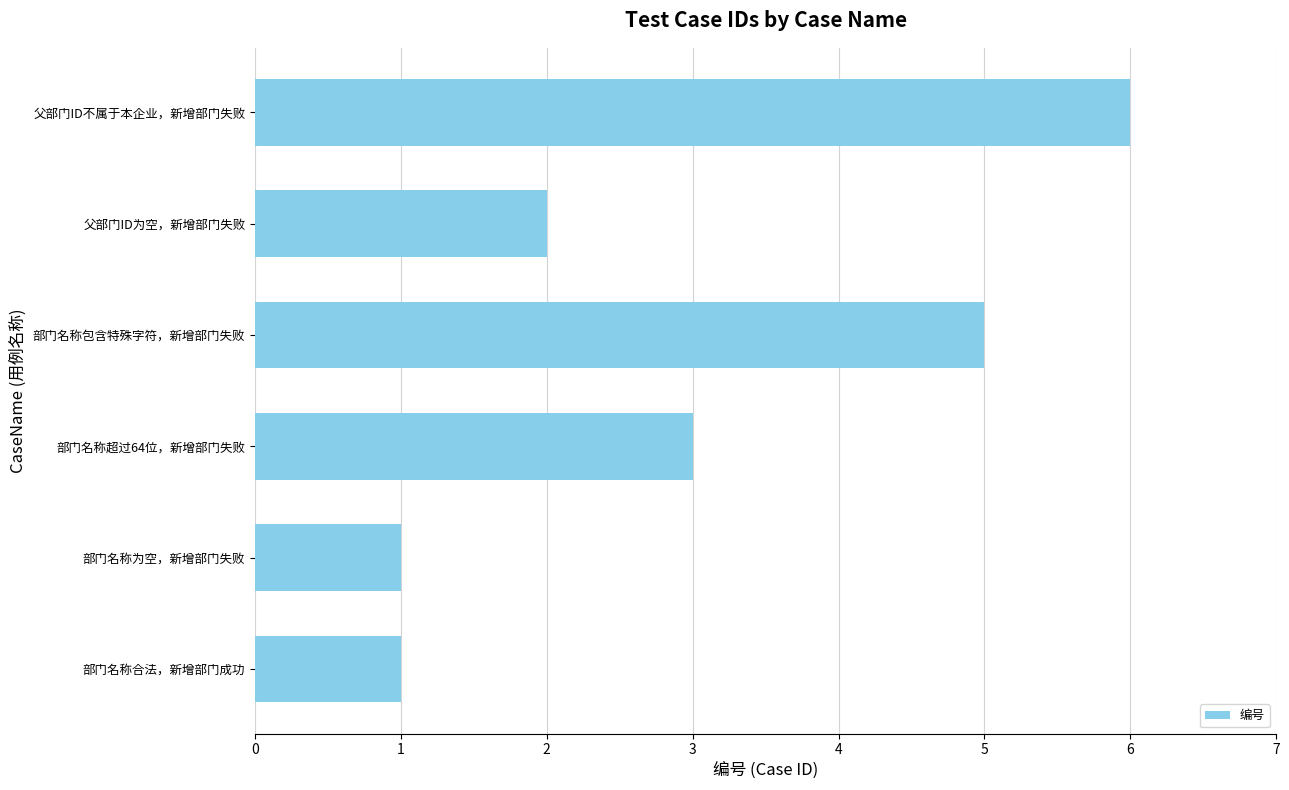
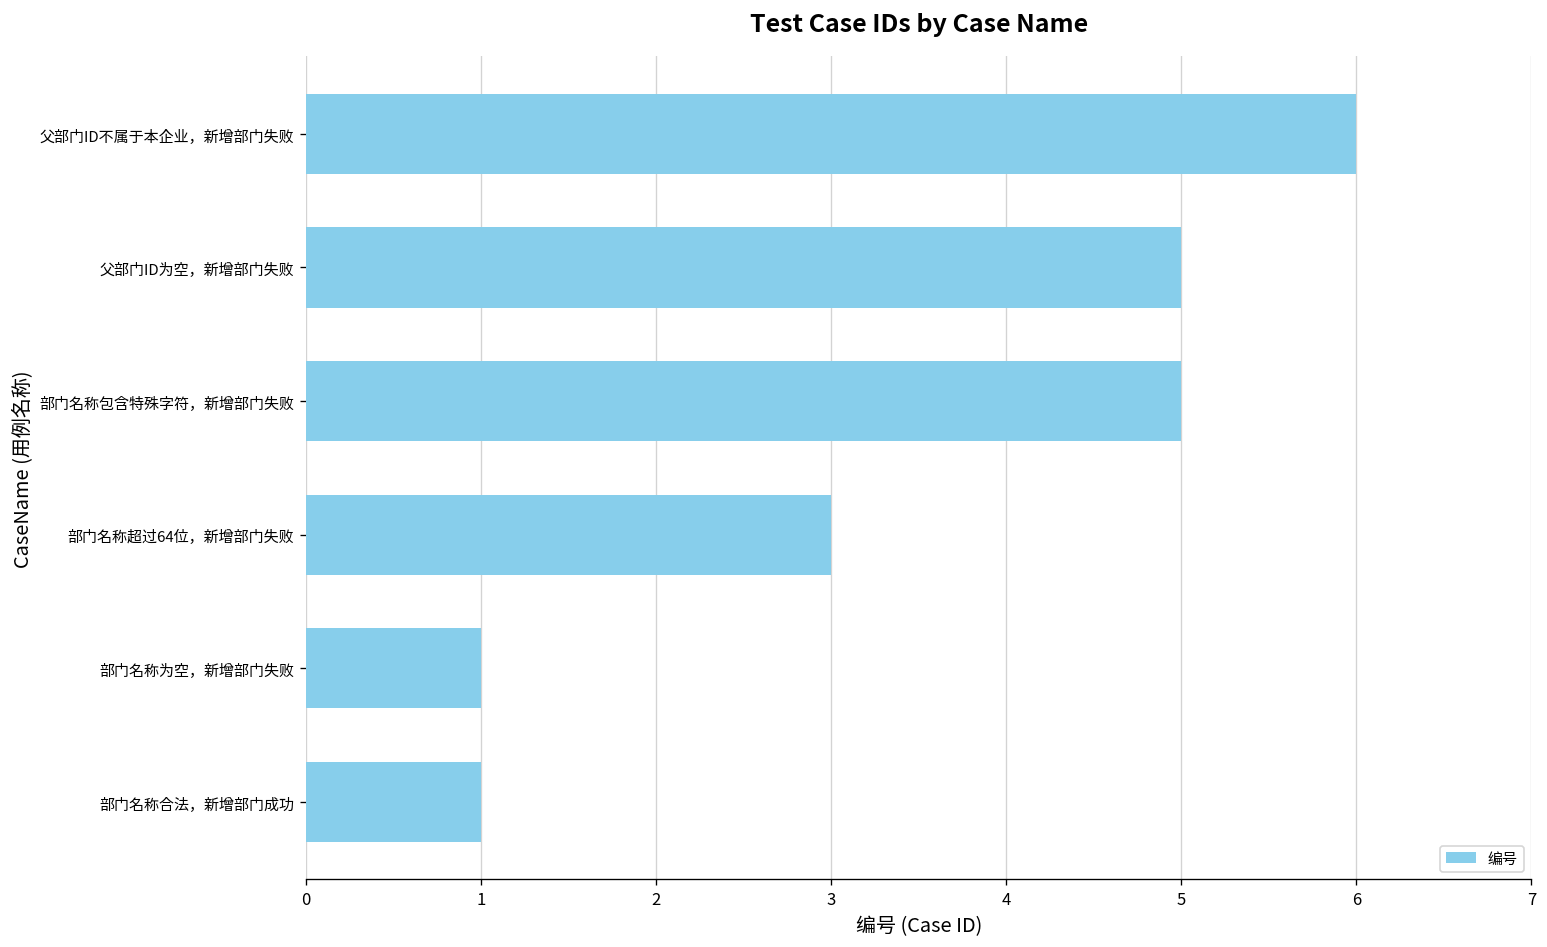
父部门ID为空，新增部门失败: 2 -> 5
